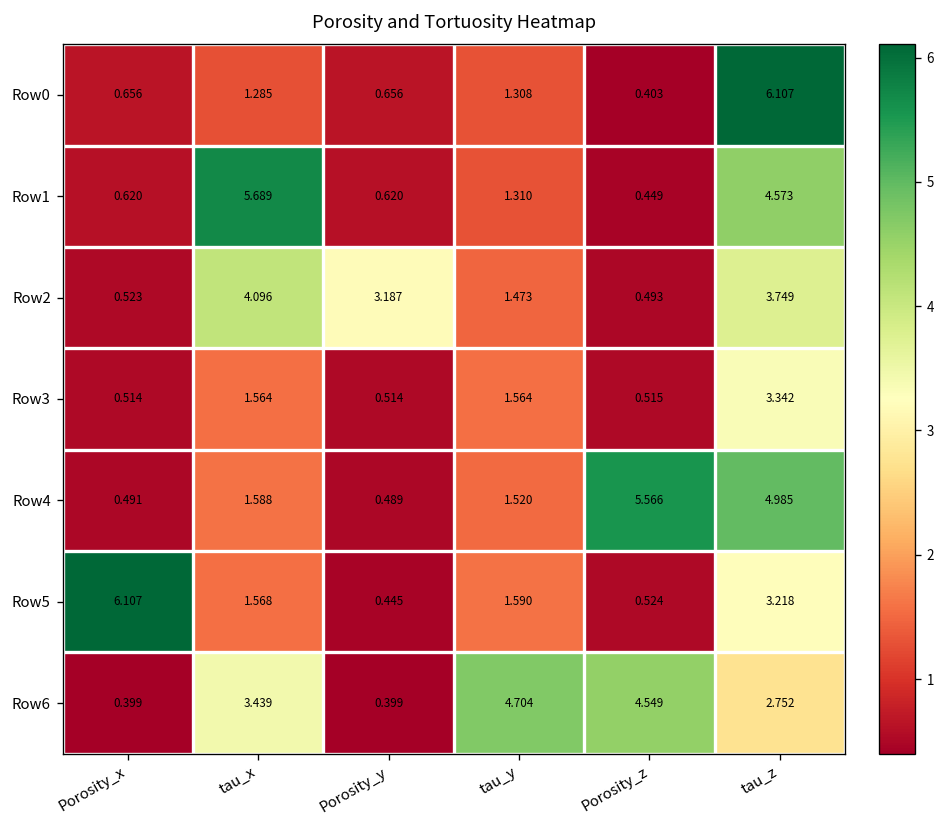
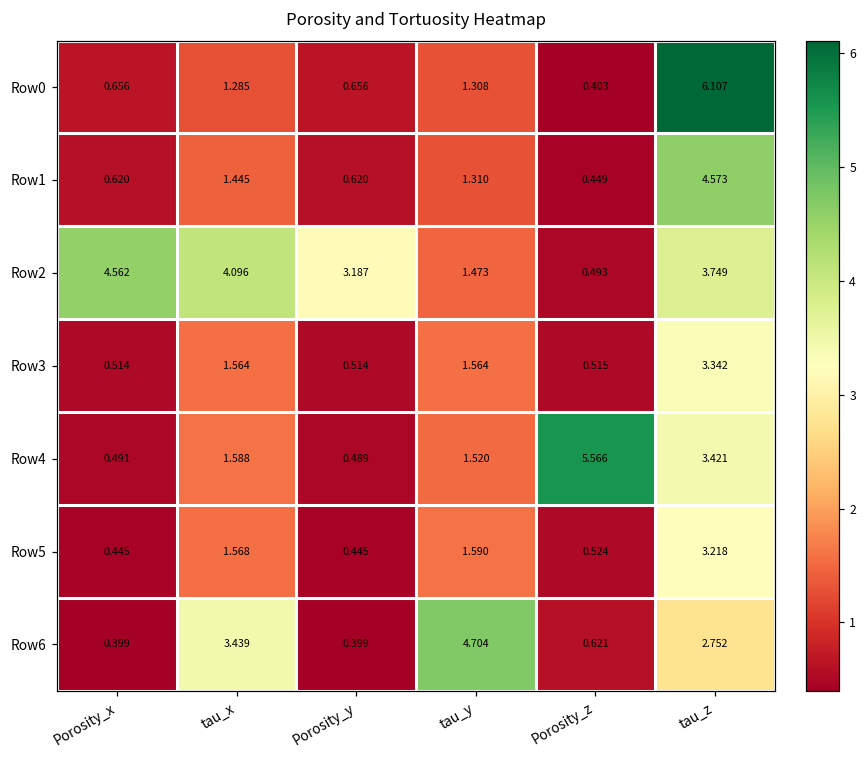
Row1, tau_x: 5.689 -> 1.445
Row2, Porosity_x: 0.523 -> 4.562
Row4, tau_z: 4.985 -> 3.421
Row5, Porosity_x: 6.107 -> 0.445
Row6, Porosity_z: 4.549 -> 0.621
